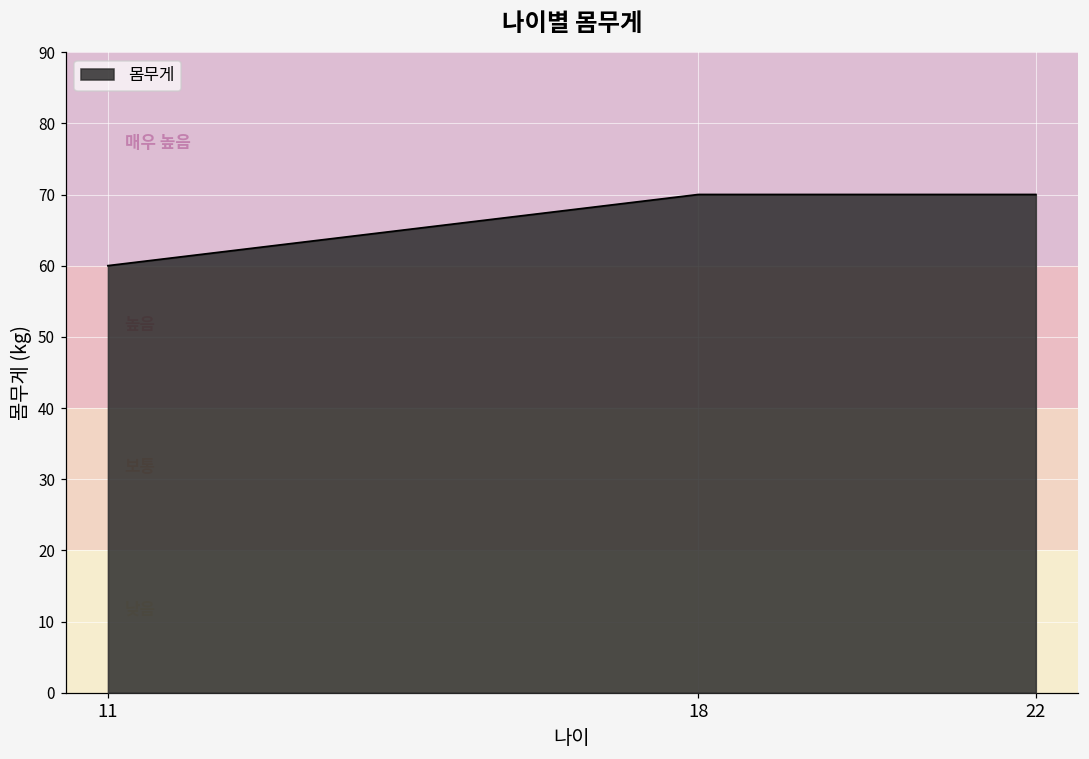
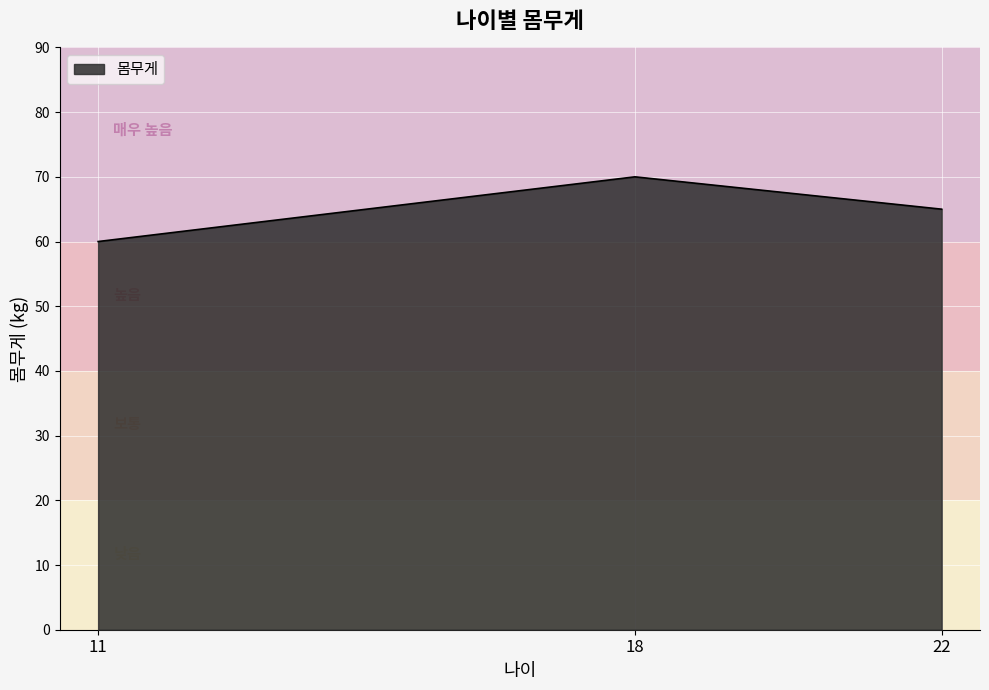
22: 70 -> 65
